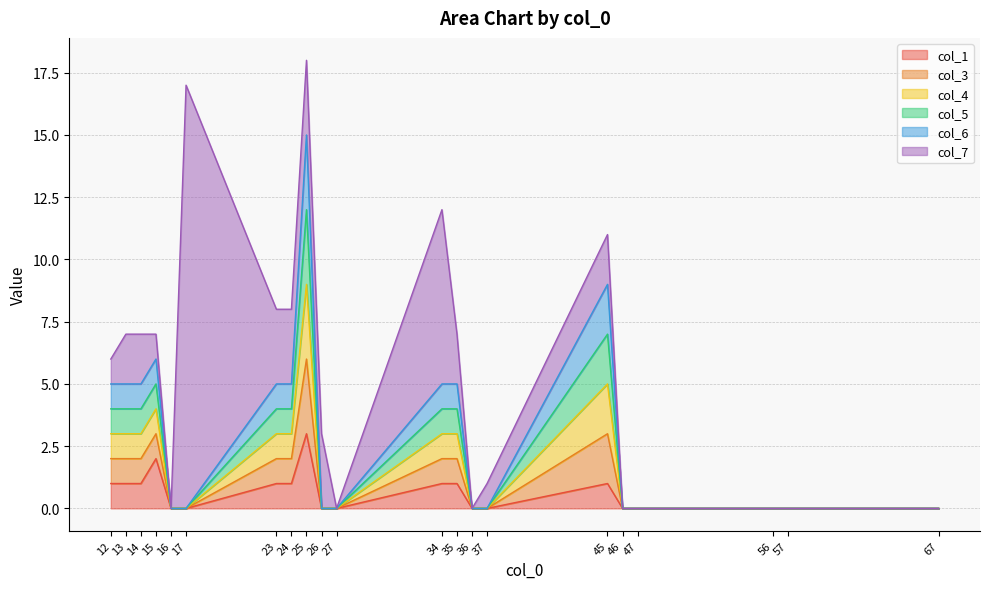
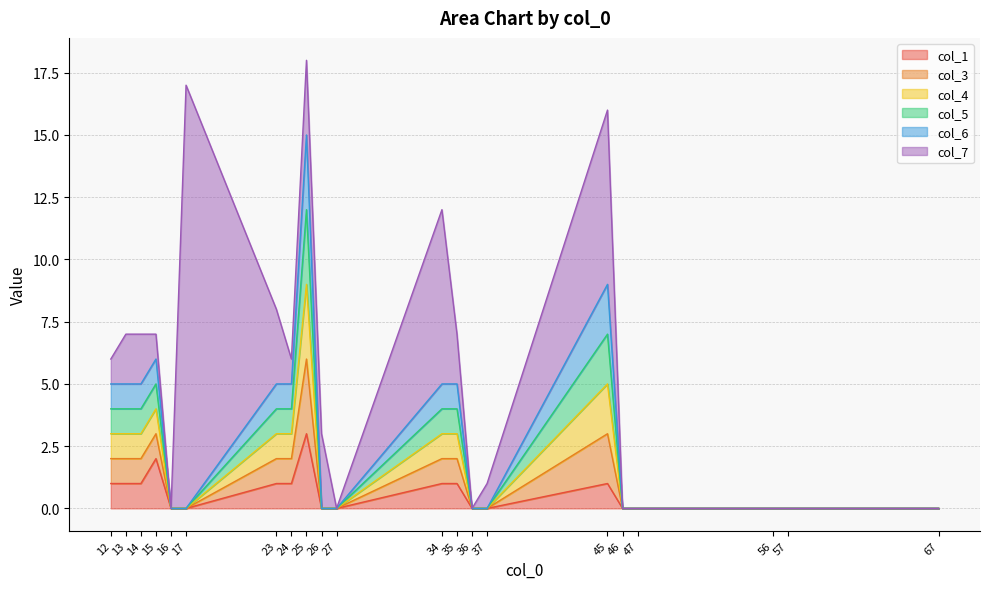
col_7, 24: 3 -> 1
col_7, 45: 2 -> 7
